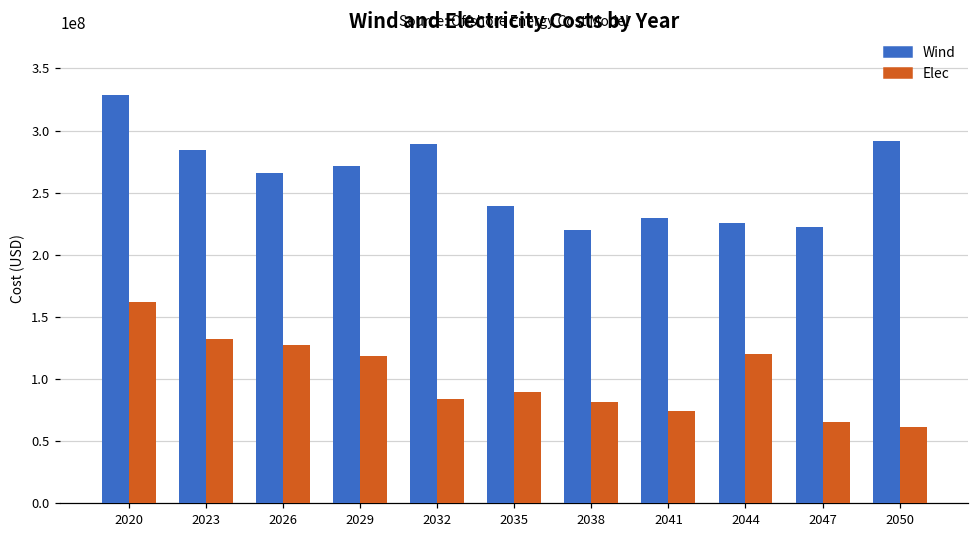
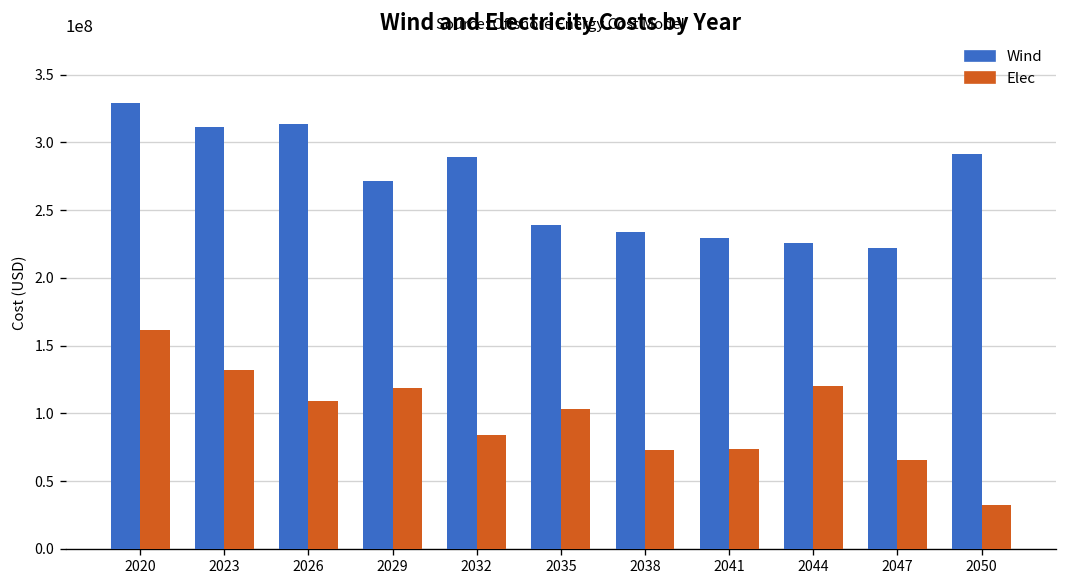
Wind, 2023: 284000000 -> 312000000
Wind, 2026: 265000000 -> 314000000
Elec, 2026: 127000000 -> 109000000
Elec, 2035: 89000000 -> 103000000
Wind, 2038: 220000000 -> 234000000
Elec, 2038: 81000000 -> 73000000
Elec, 2050: 61000000 -> 32000000
